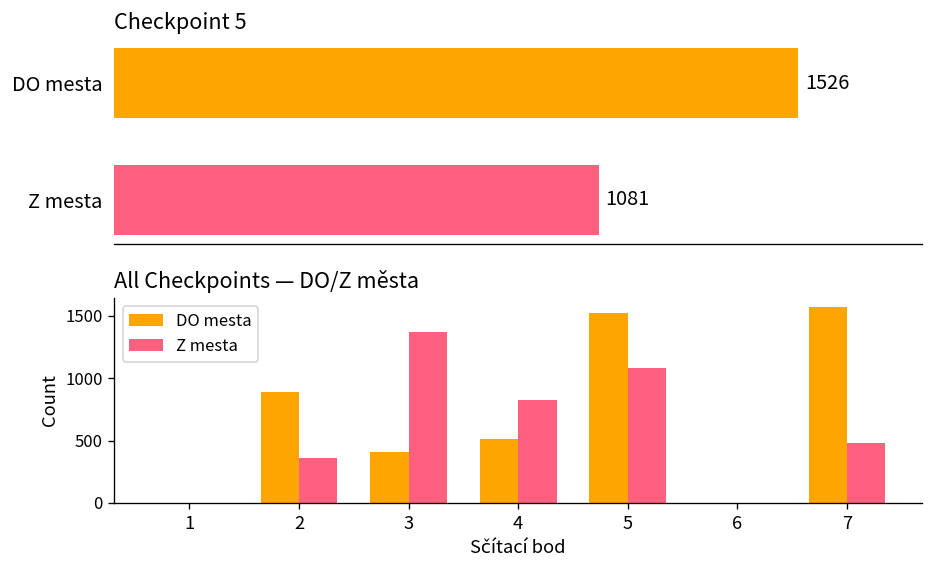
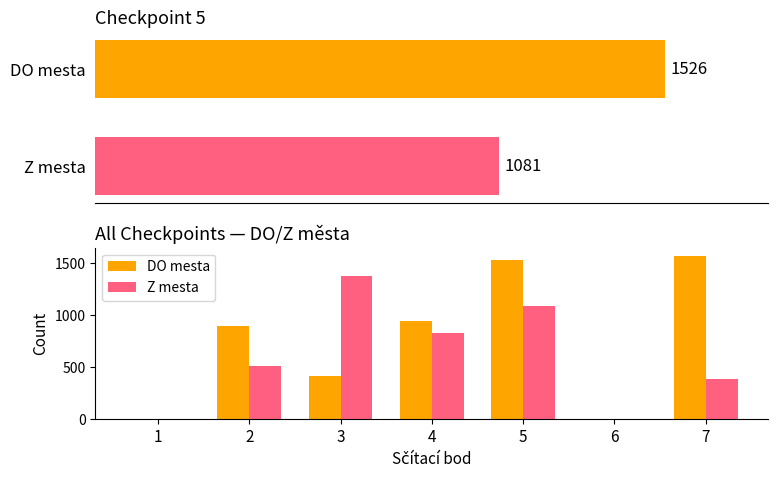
All Checkpoints — DO/Z města, Z mesta, 2: 360 -> 510
All Checkpoints — DO/Z města, DO mesta, 4: 510 -> 940
All Checkpoints — DO/Z města, Z mesta, 7: 480 -> 390
